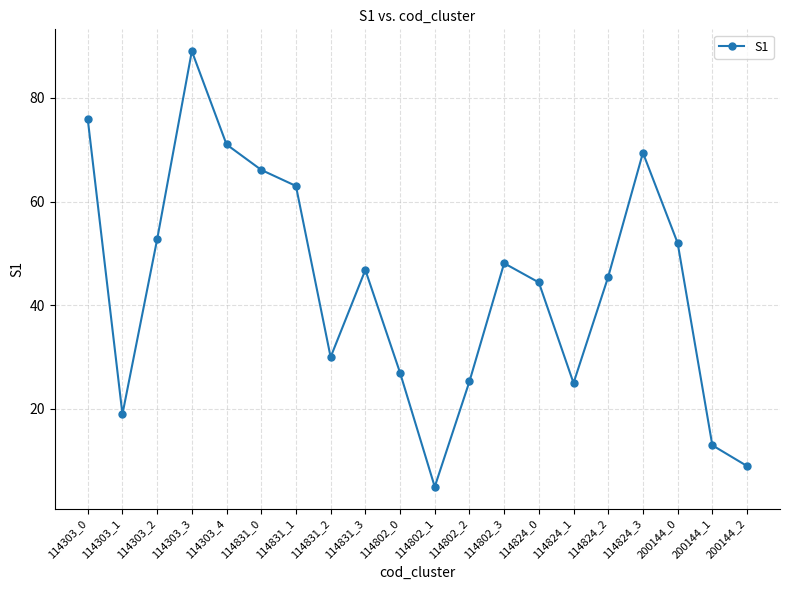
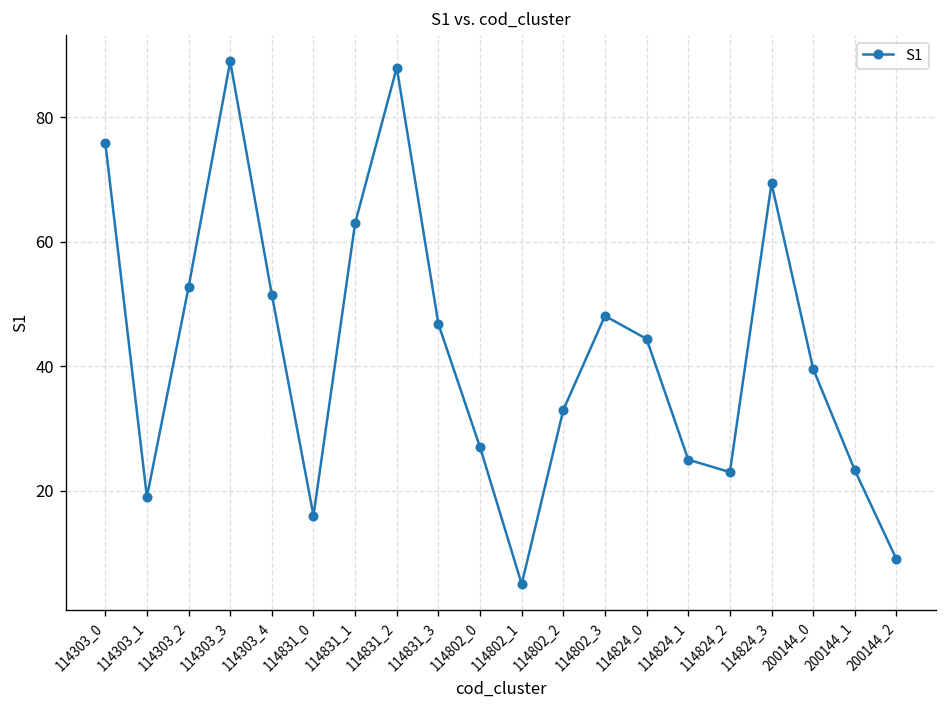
114303_4: 71 -> 52
114831_0: 66 -> 16
114831_2: 30 -> 88
114802_2: 25 -> 33
114824_2: 46 -> 23
200144_0: 52 -> 40
200144_1: 13 -> 23
